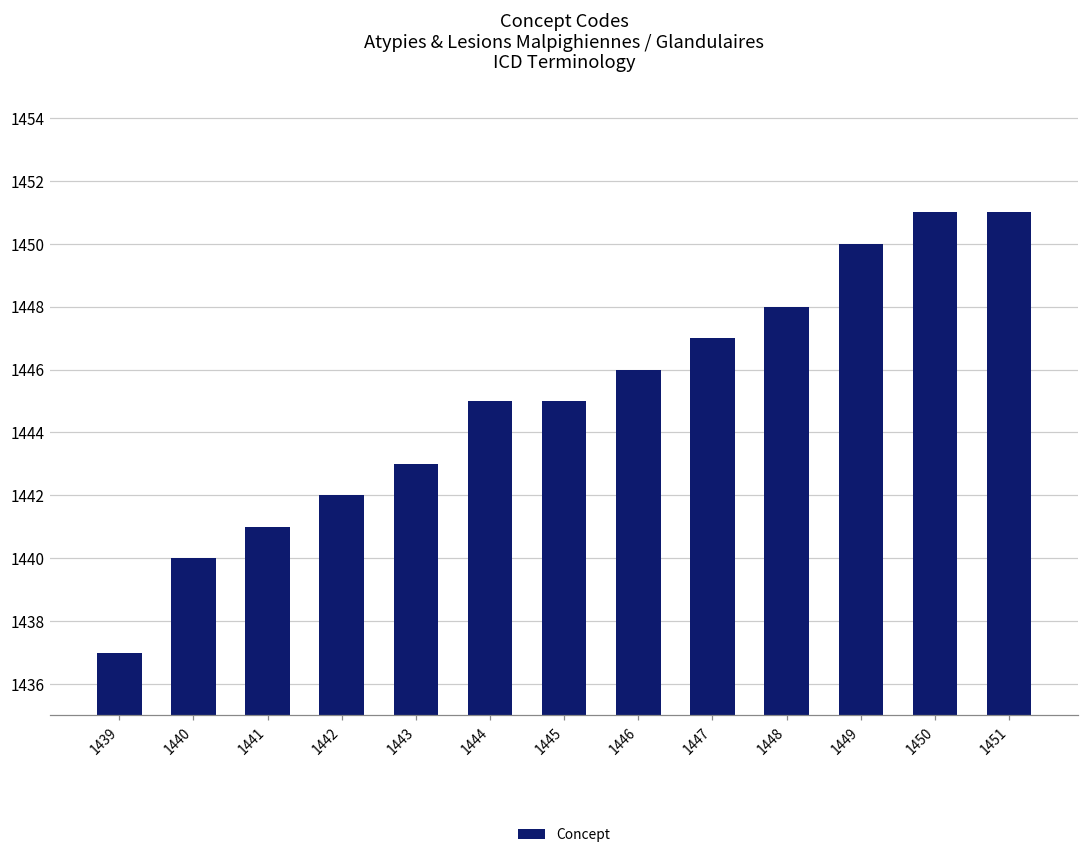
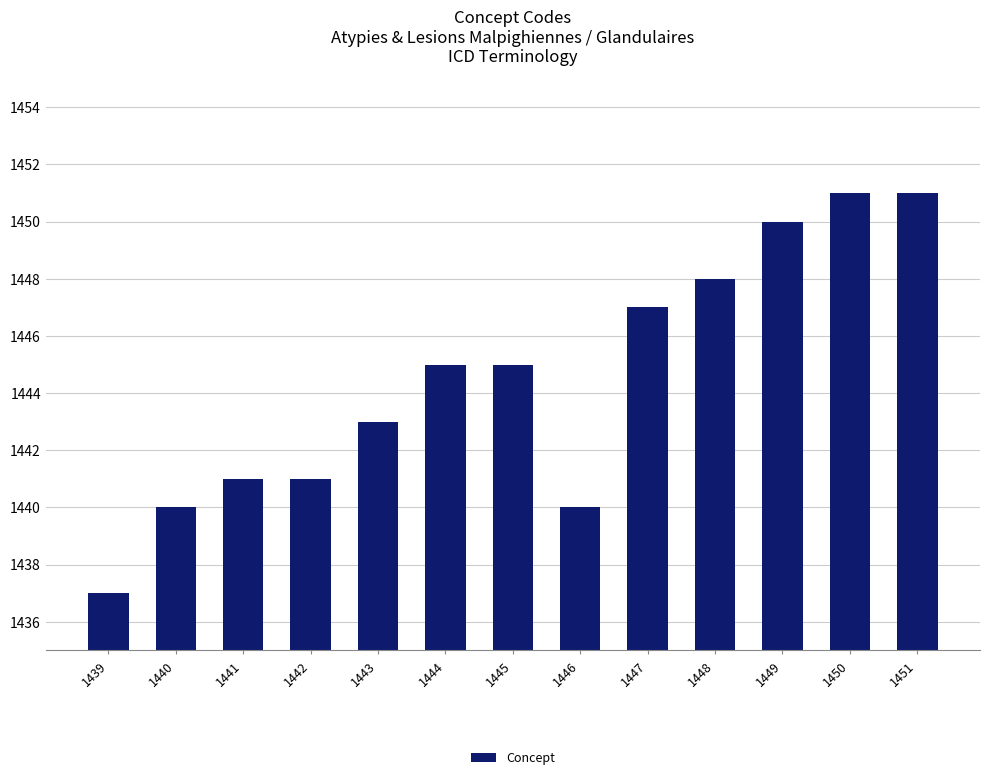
1442: 1442 -> 1441
1446: 1446 -> 1440
